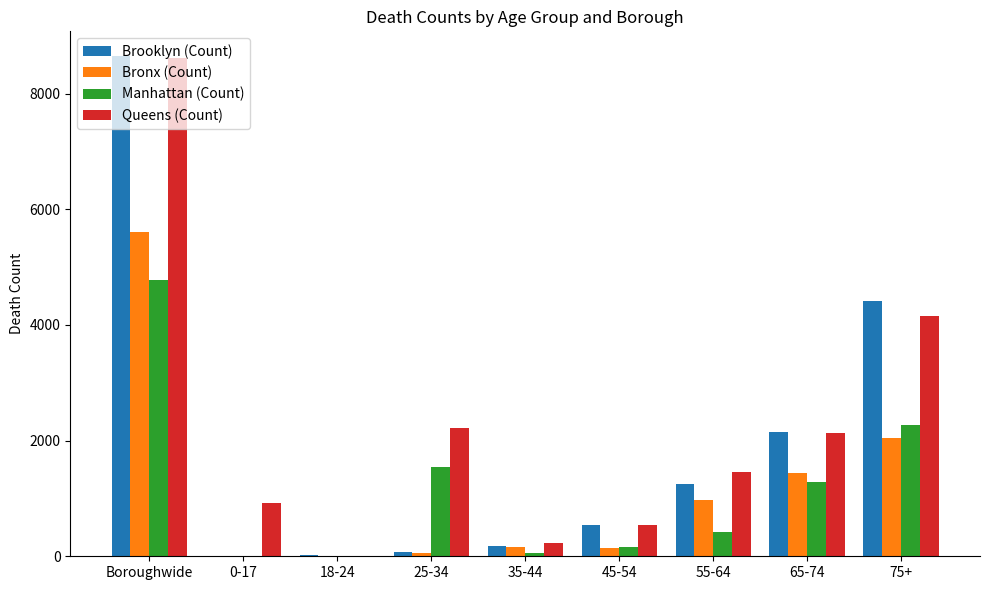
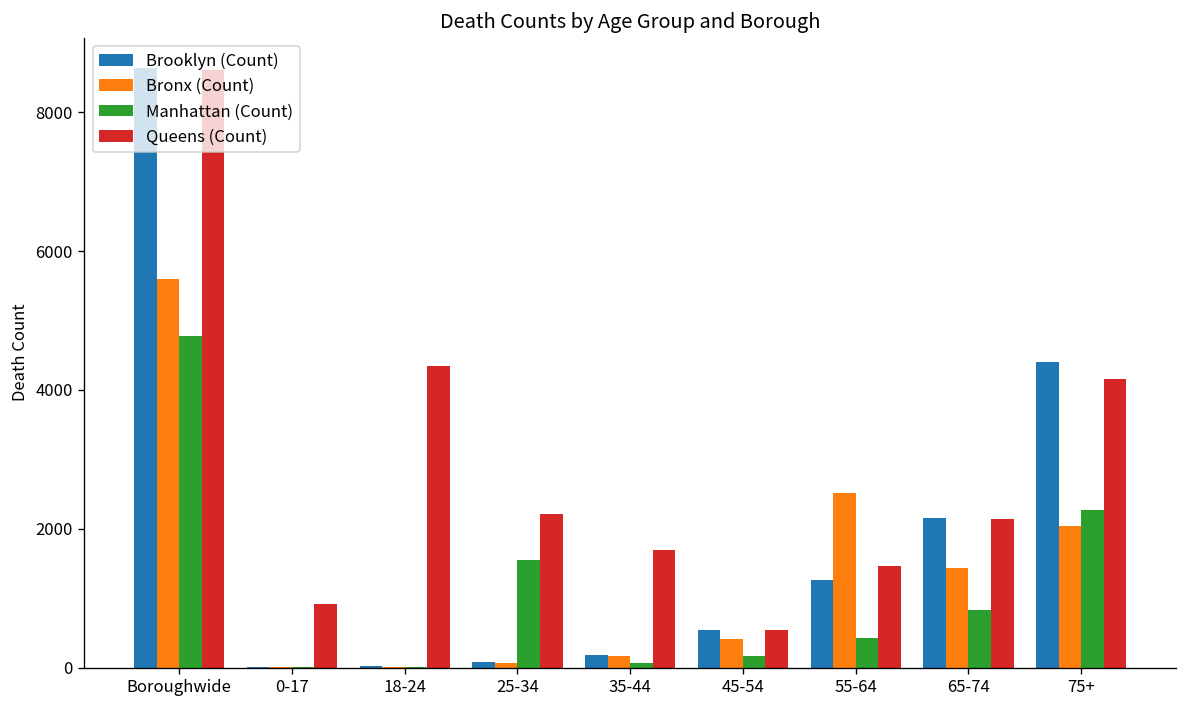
Queens (Count), 18-24: 0 -> 4300
Queens (Count), 35-44: 200 -> 1700
Bronx (Count), 45-54: 200 -> 400
Bronx (Count), 55-64: 1000 -> 2500
Manhattan (Count), 65-74: 1300 -> 800
